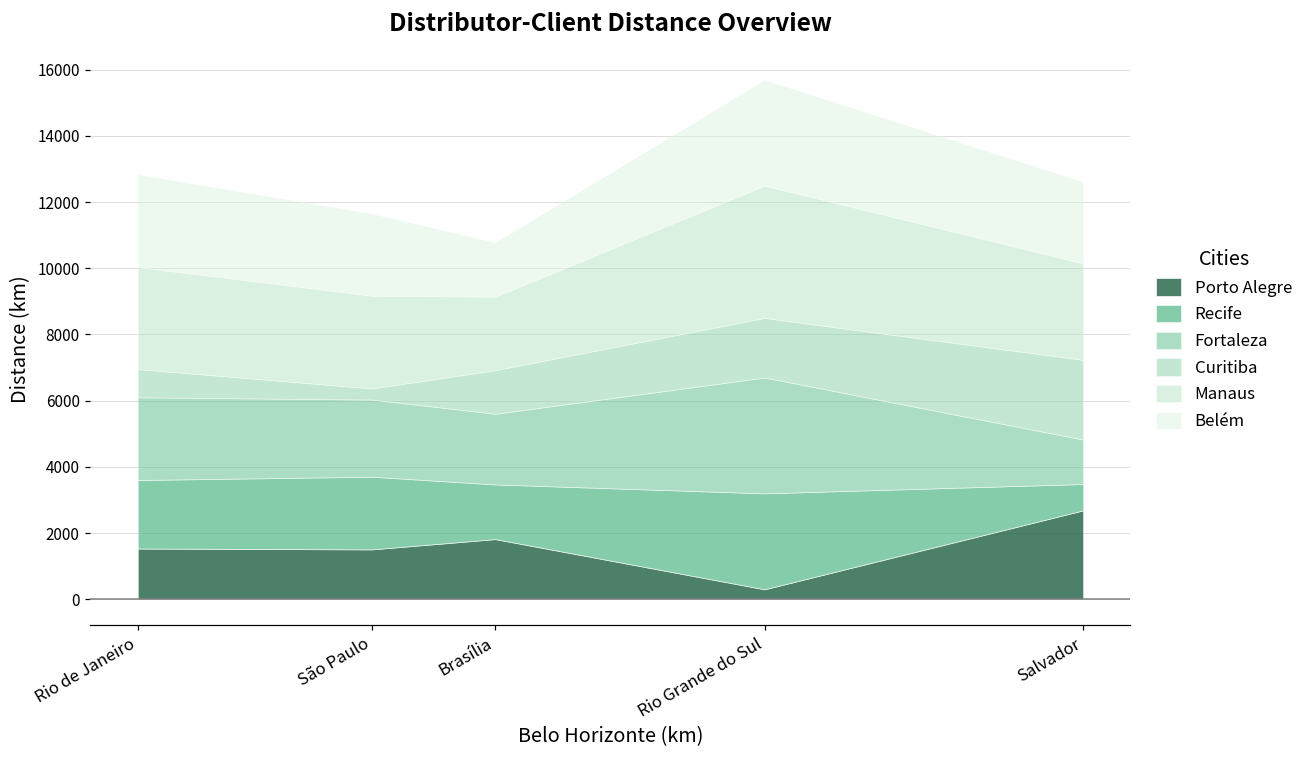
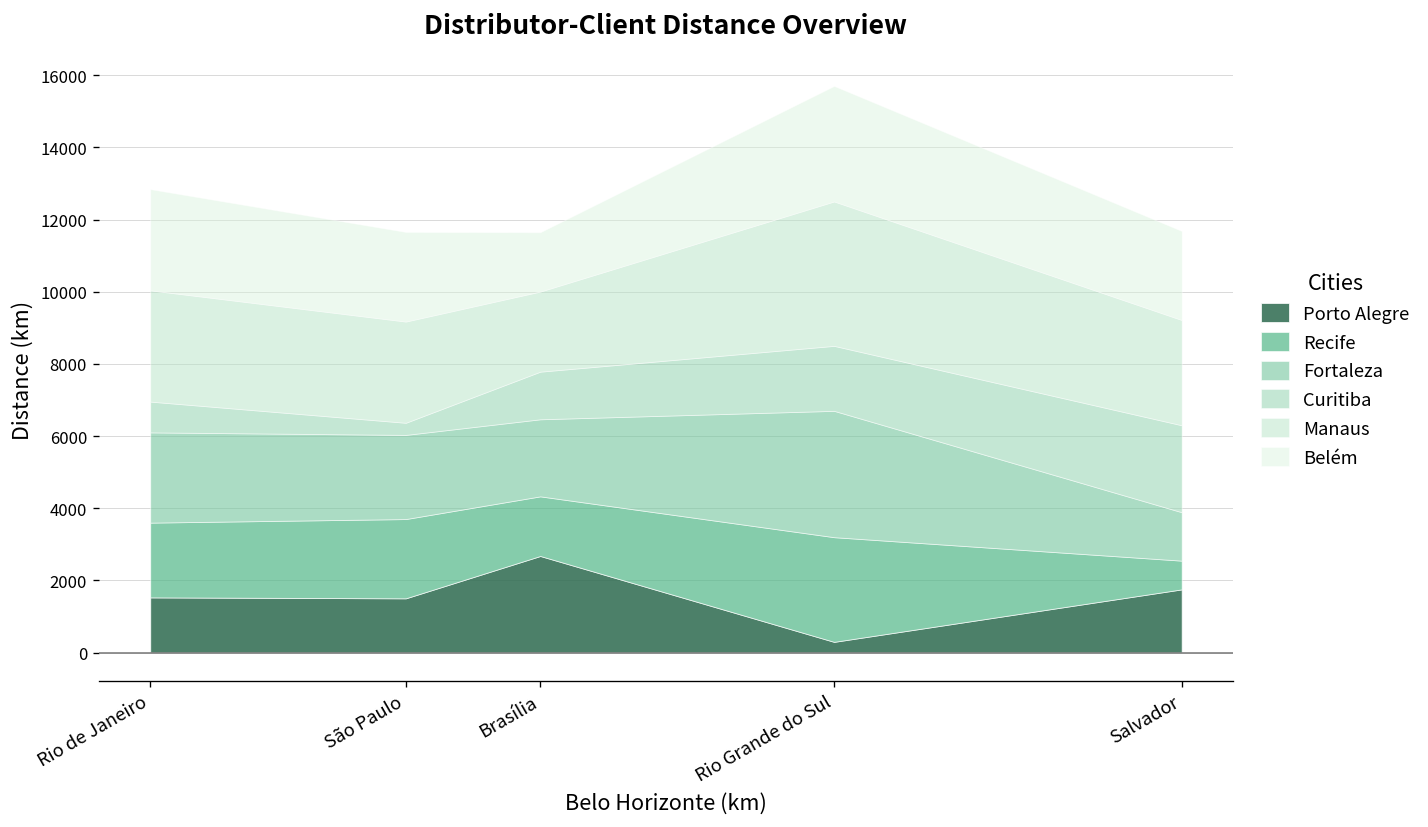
Porto Alegre, Brasília: 1800 -> 2700
Porto Alegre, Salvador: 2700 -> 1800
